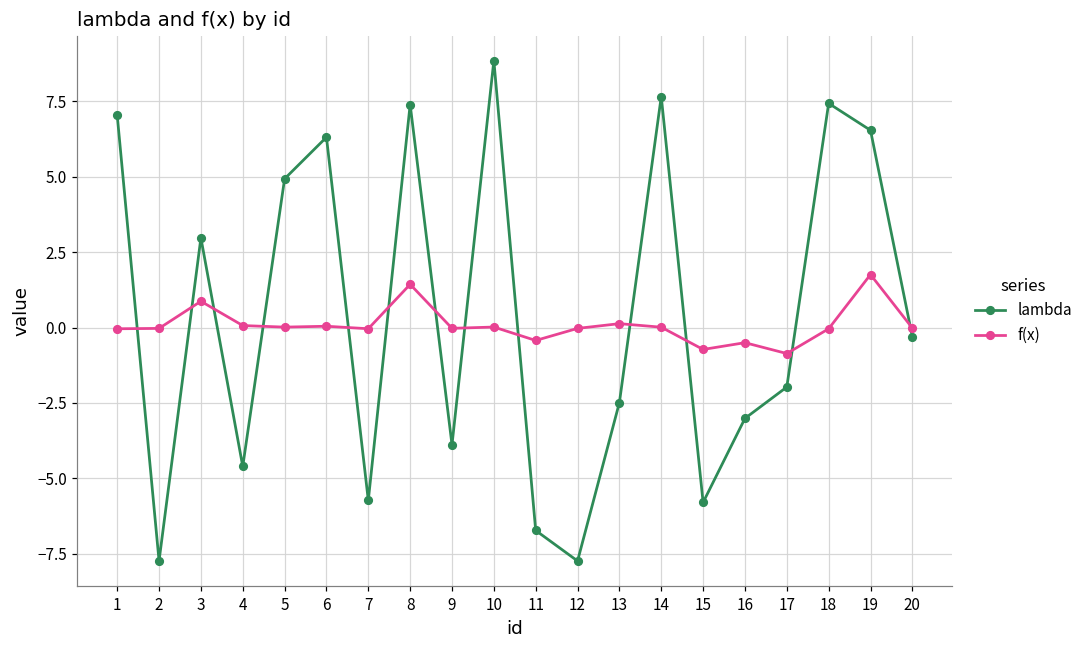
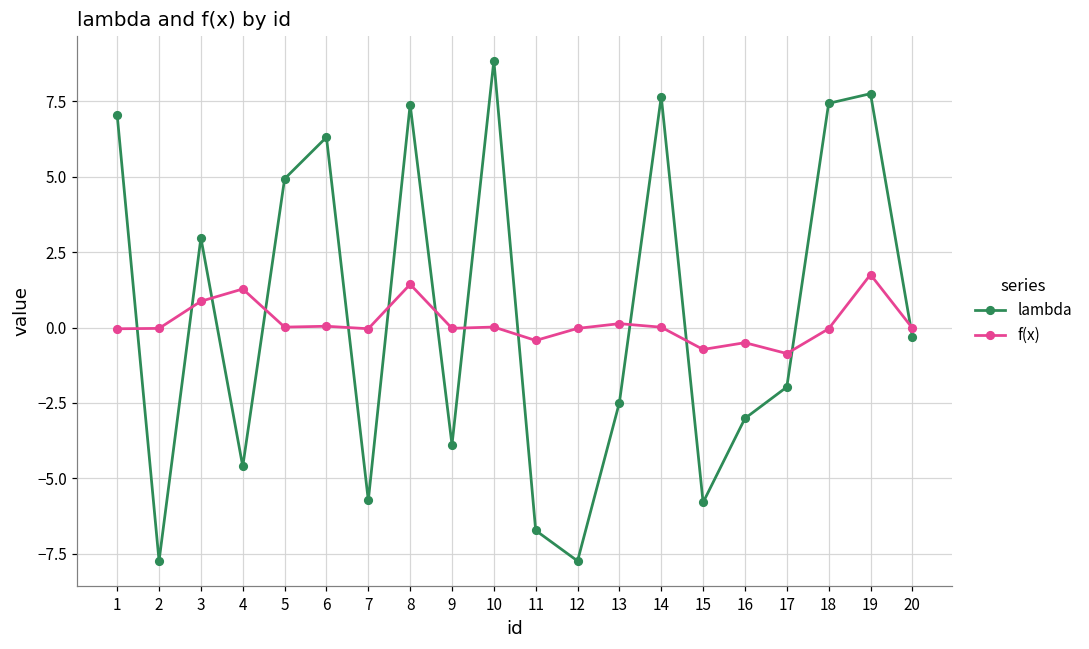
f(x), 4: 0.1 -> 1.3
lambda, 19: 6.5 -> 7.8
